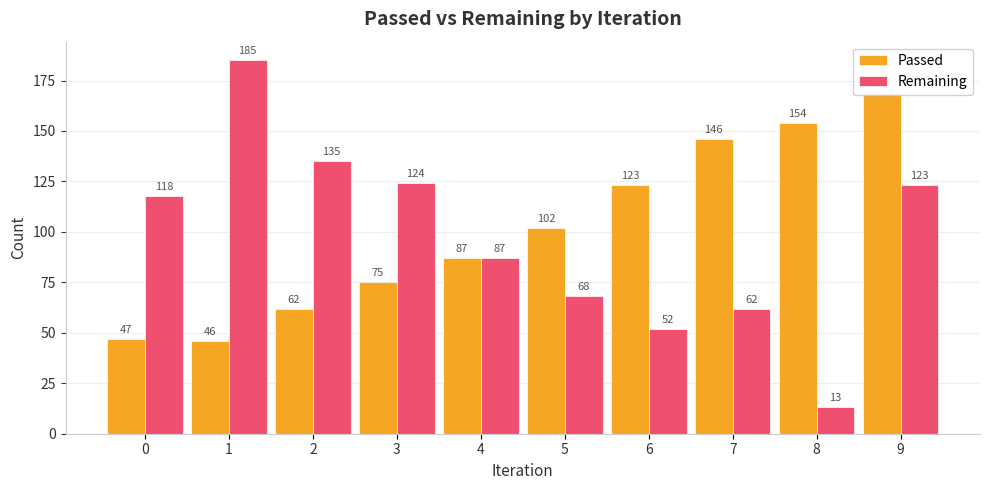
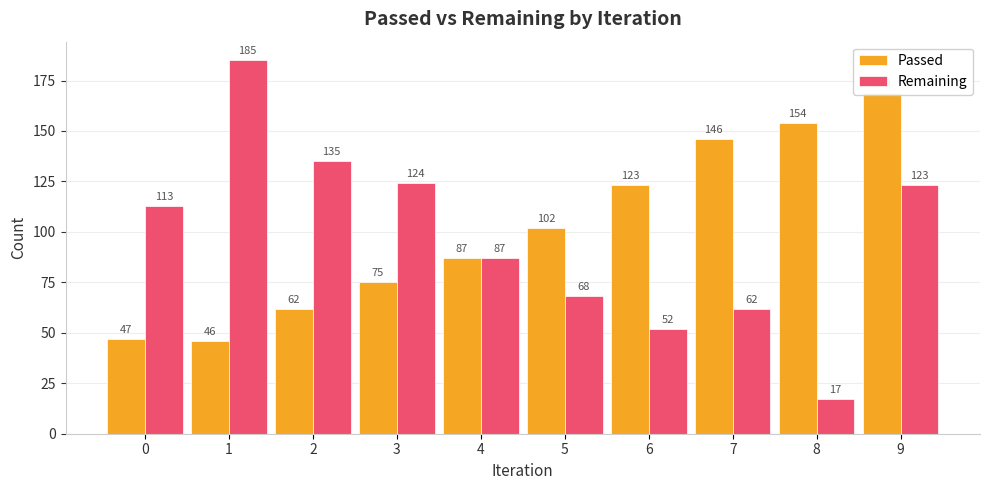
Remaining, 0: 118 -> 113
Remaining, 8: 13 -> 17
